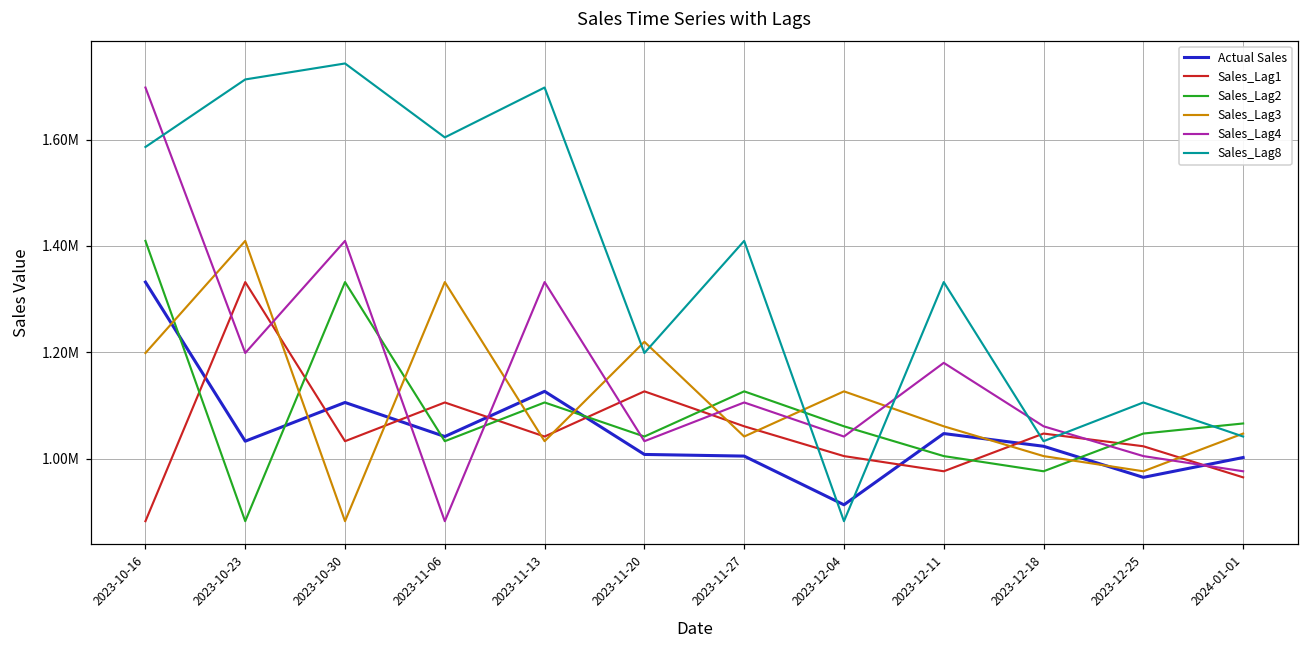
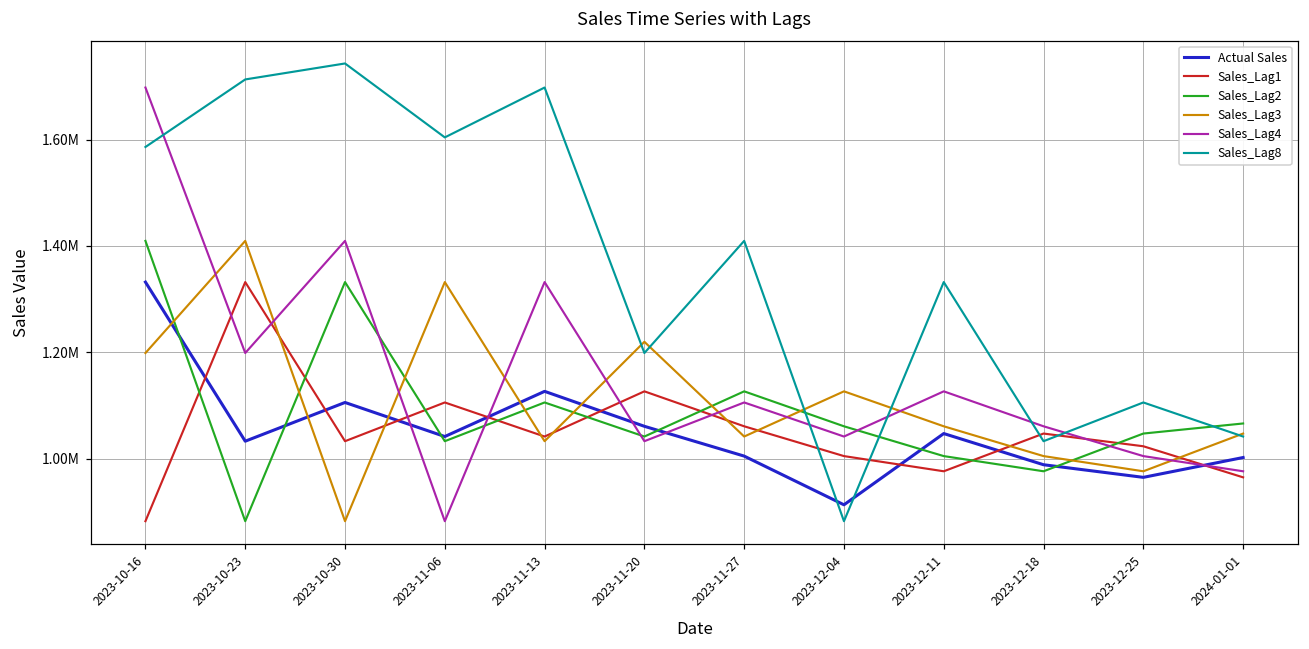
Actual Sales, 2023-11-20: 1010000 -> 1060000
Sales_Lag4, 2023-12-11: 1180000 -> 1130000
Actual Sales, 2023-12-18: 1020000 -> 990000
